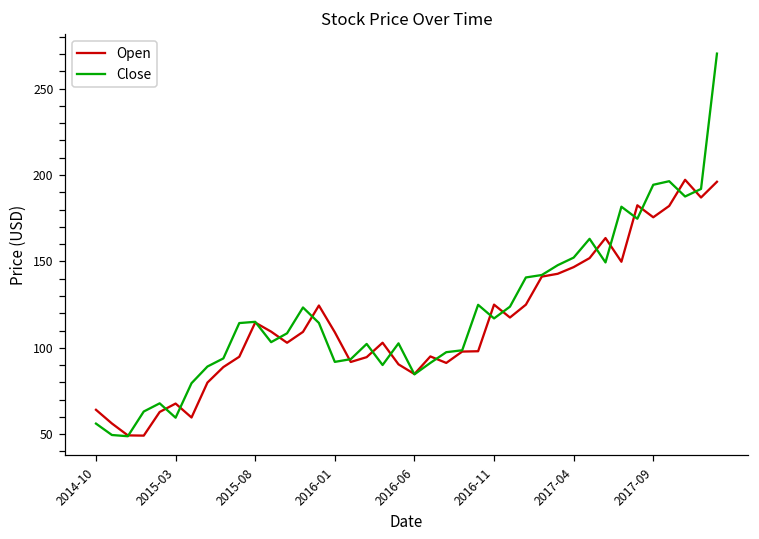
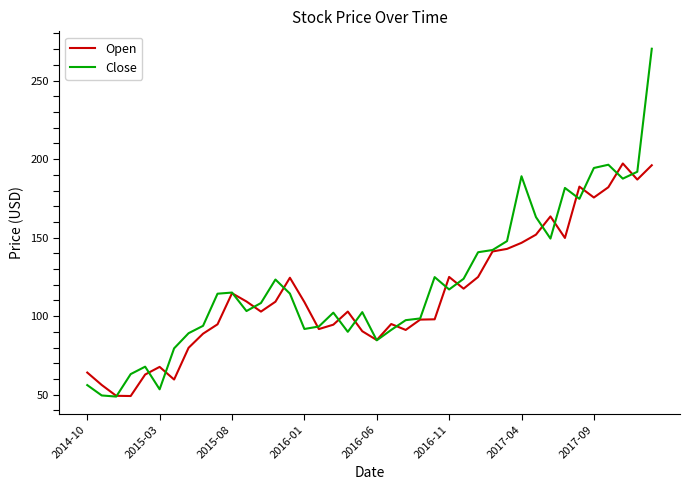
Close, 2015-03: 60 -> 53
Close, 2017-04: 152 -> 189
